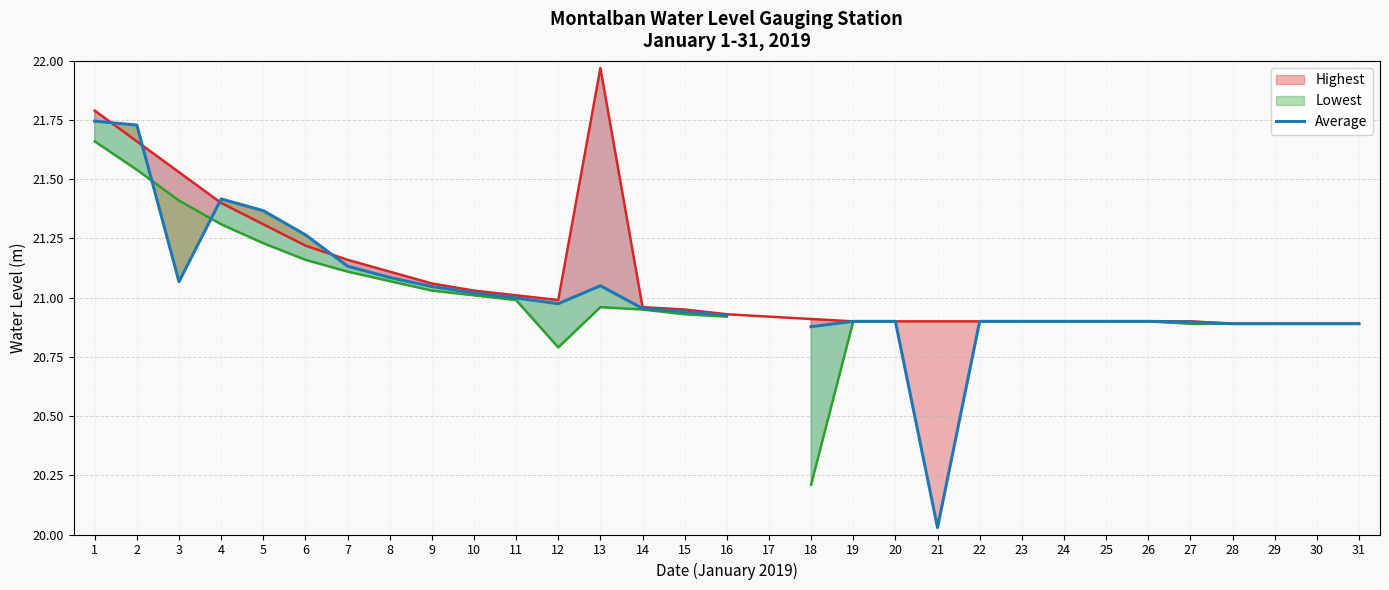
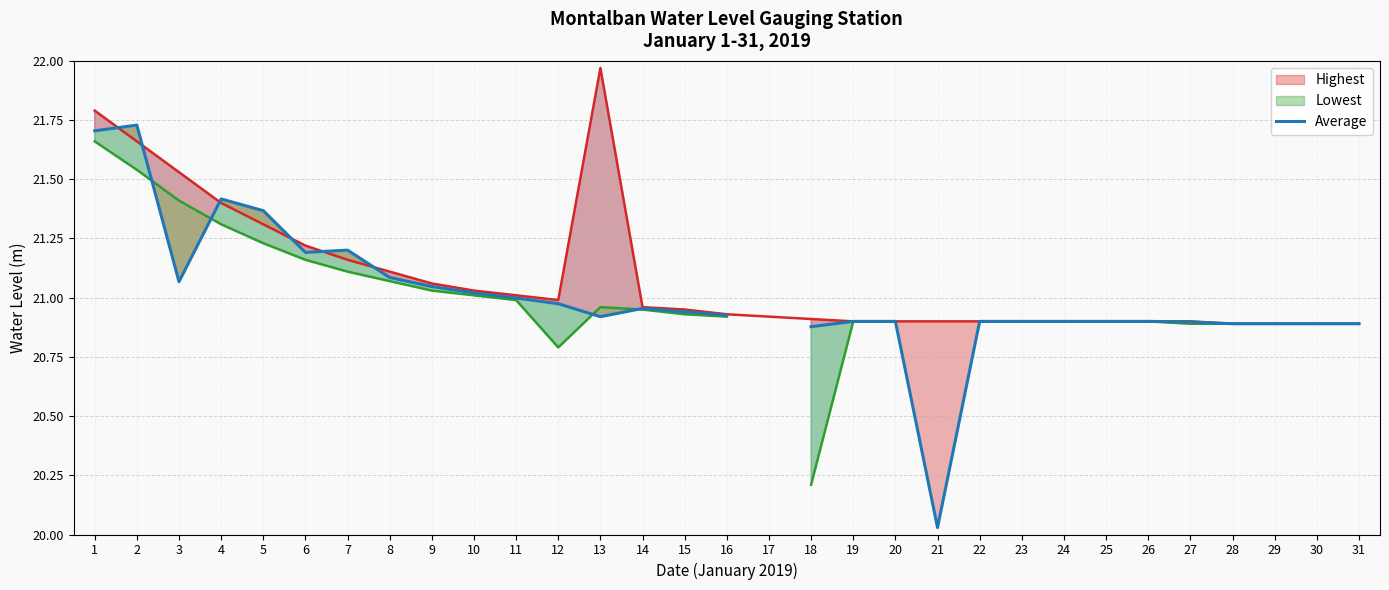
Average, 1: 21.75 -> 21.70
Average, 6: 21.27 -> 21.19
Average, 7: 21.13 -> 21.20
Average, 13: 21.05 -> 20.92
